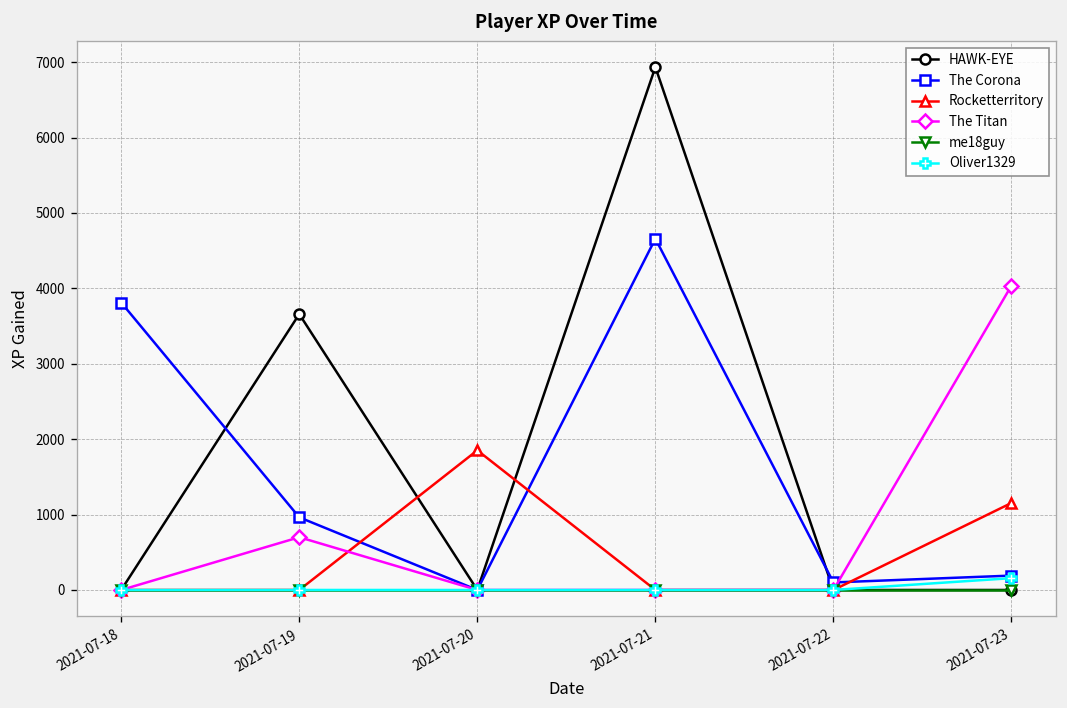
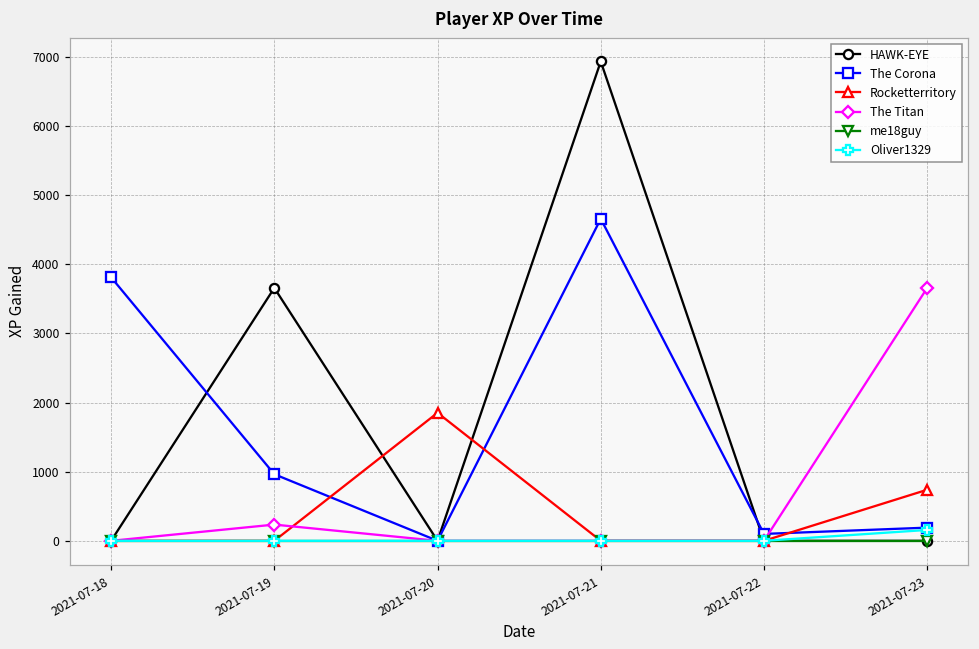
The Titan, 2021-07-19: 700 -> 200
Rocketterritory, 2021-07-23: 1200 -> 700
The Titan, 2021-07-23: 4000 -> 3700
